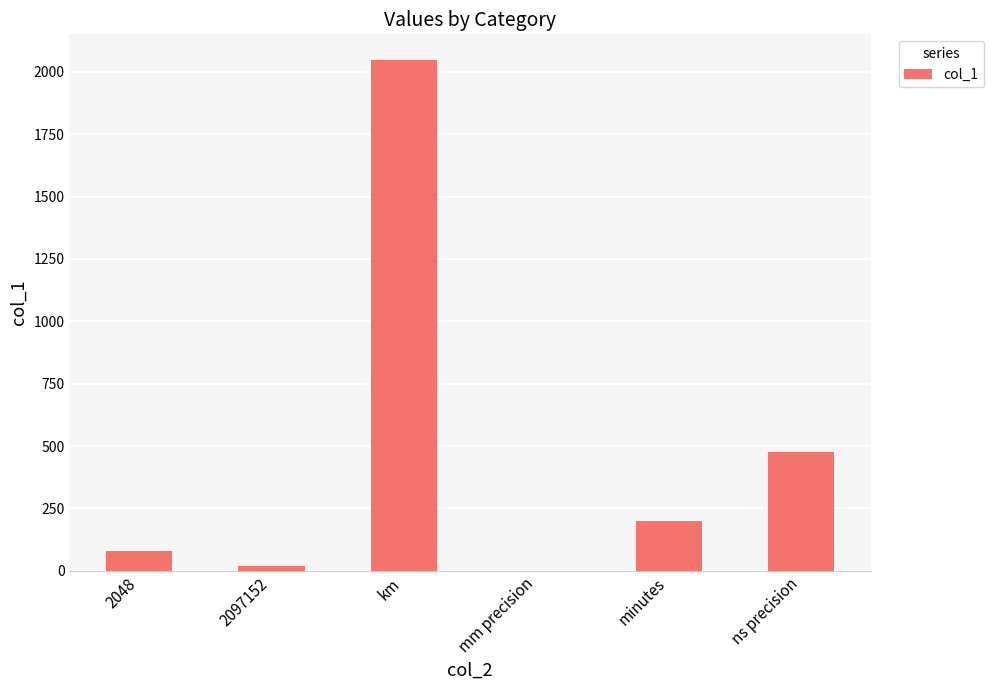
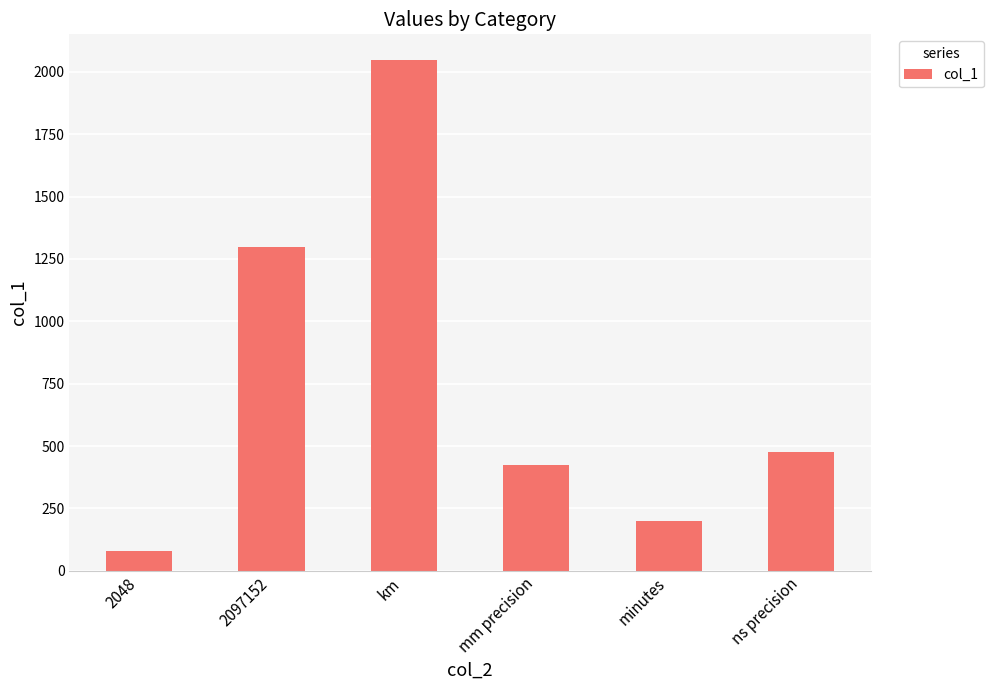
2097152: 20 -> 1300
mm precision: 0 -> 430
